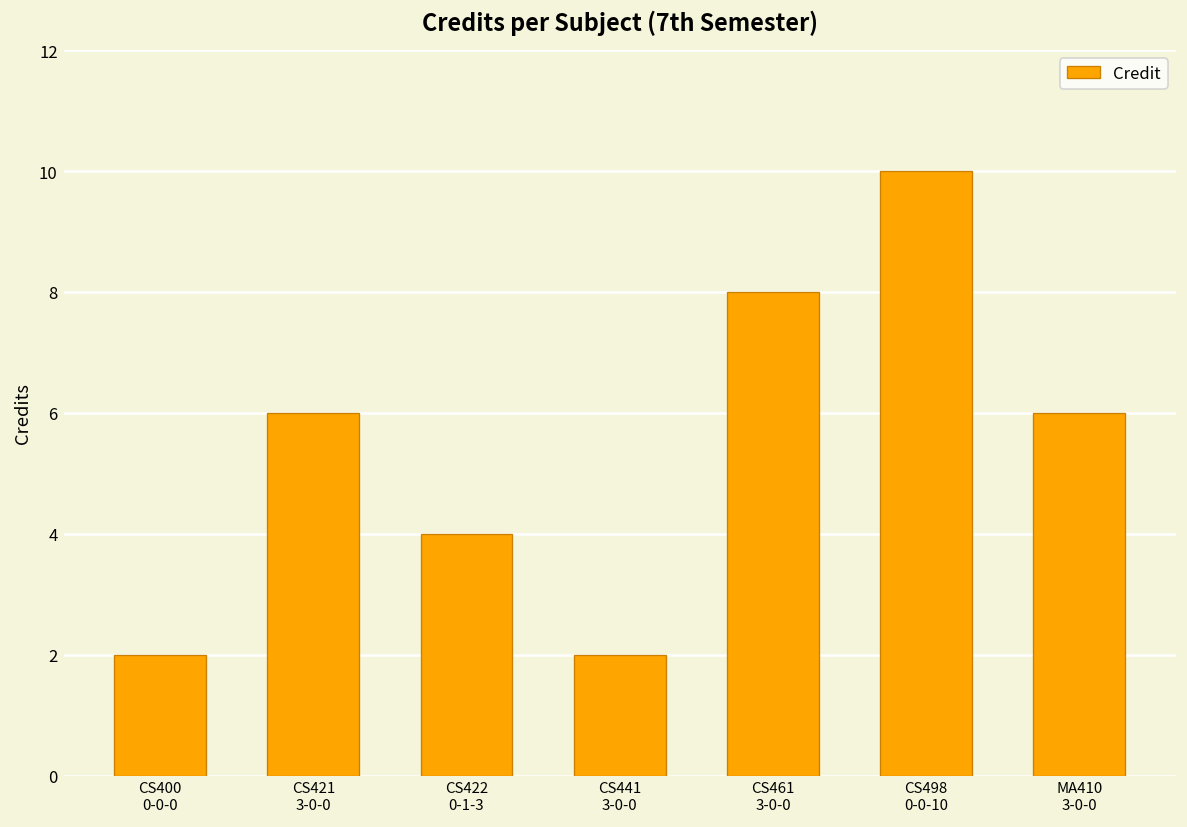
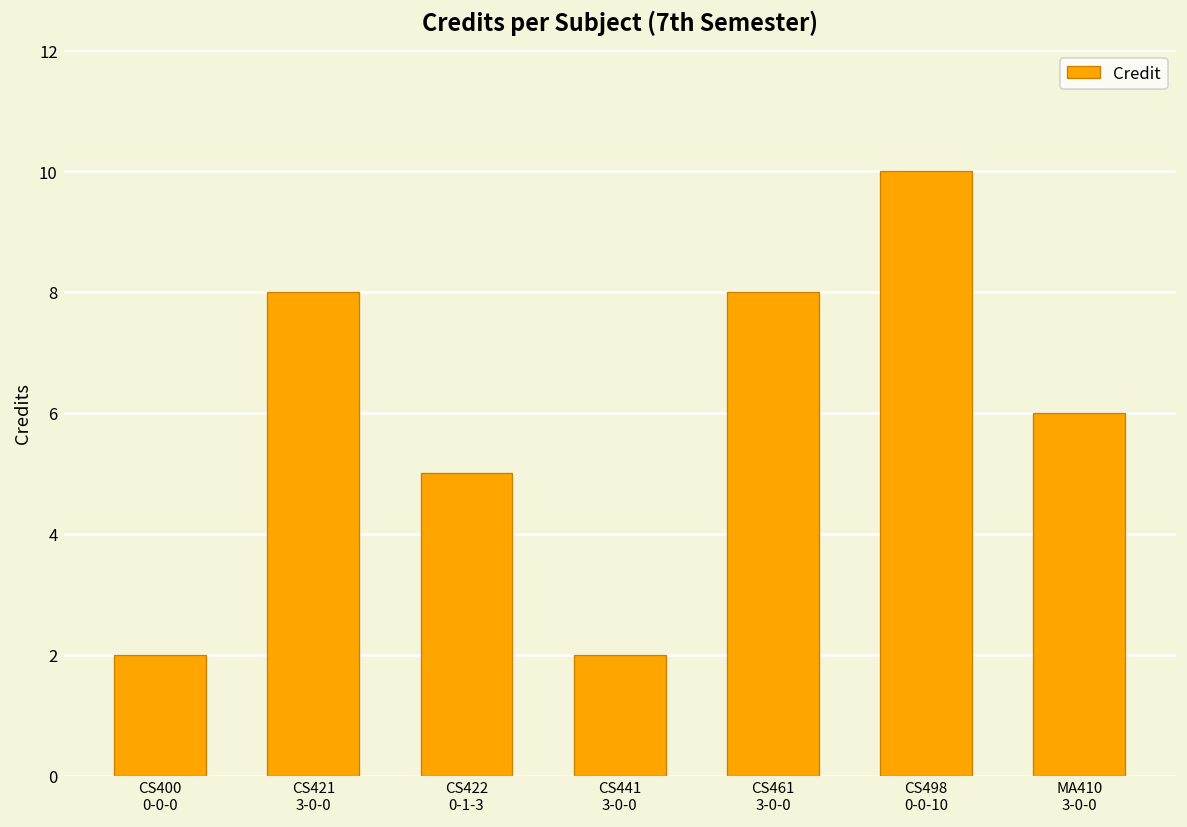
CS421 3-0-0: 6 -> 8
CS422 0-1-3: 4 -> 5
